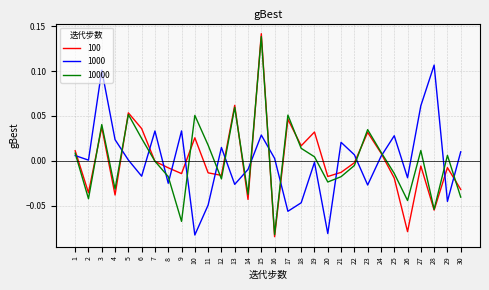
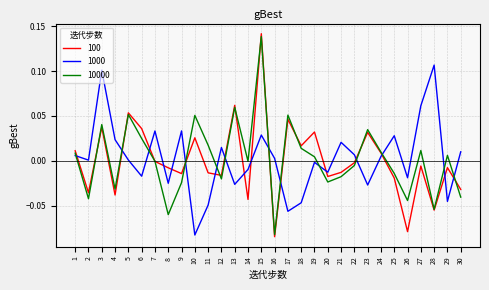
10000, 8: -0.02 -> -0.06
10000, 9: -0.07 -> -0.02
10000, 14: -0.04 -> 0.00
1000, 20: -0.08 -> -0.01
